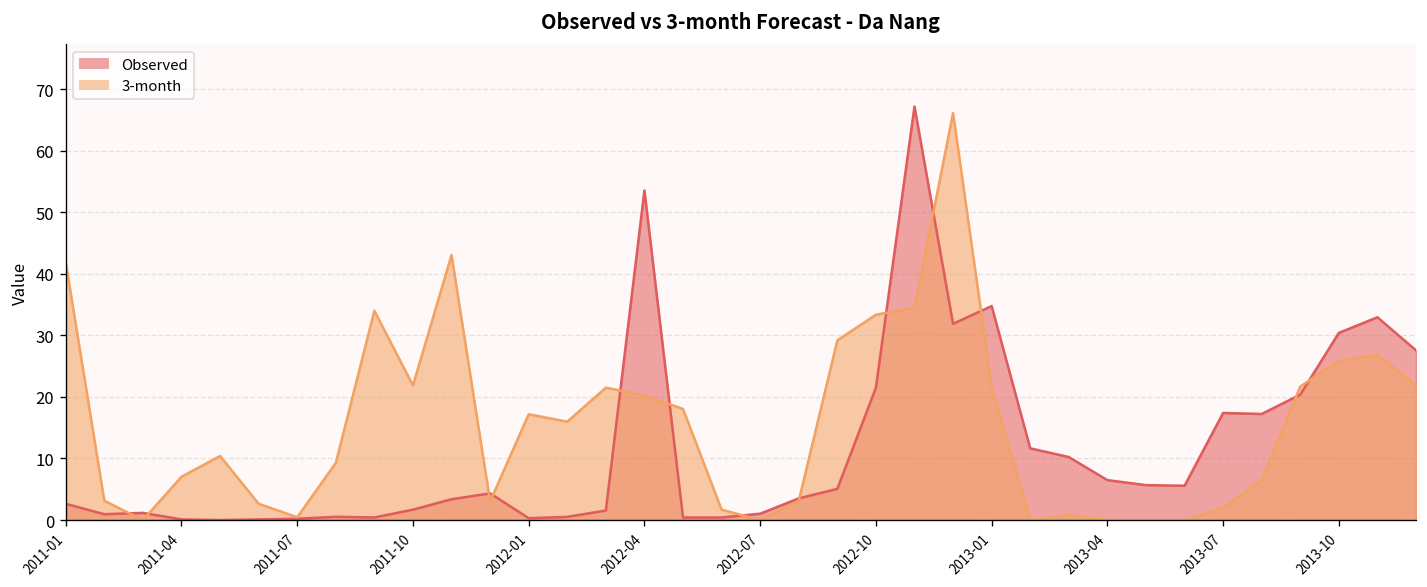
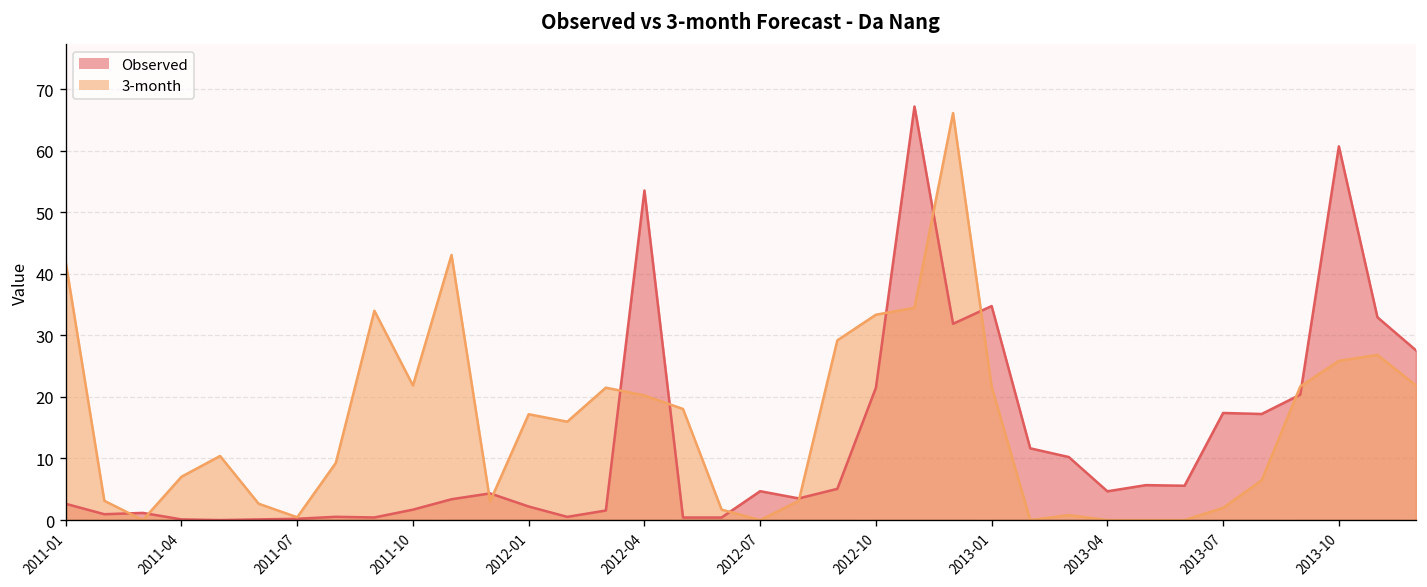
Observed, 2012-01: 0 -> 2
Observed, 2012-07: 1 -> 5
Observed, 2013-04: 6 -> 5
Observed, 2013-10: 30 -> 61
